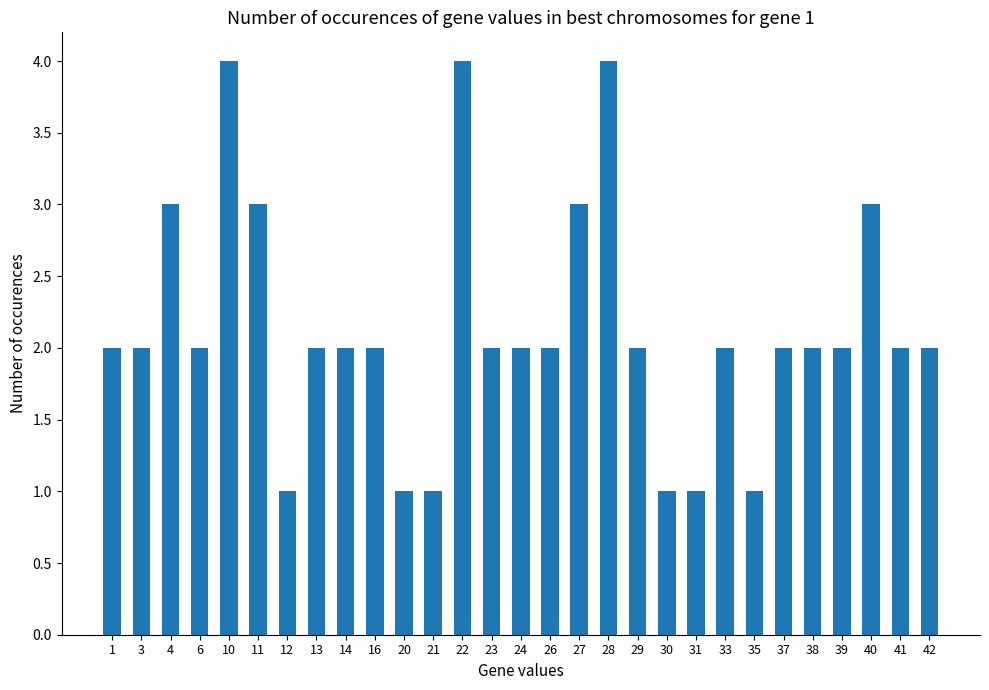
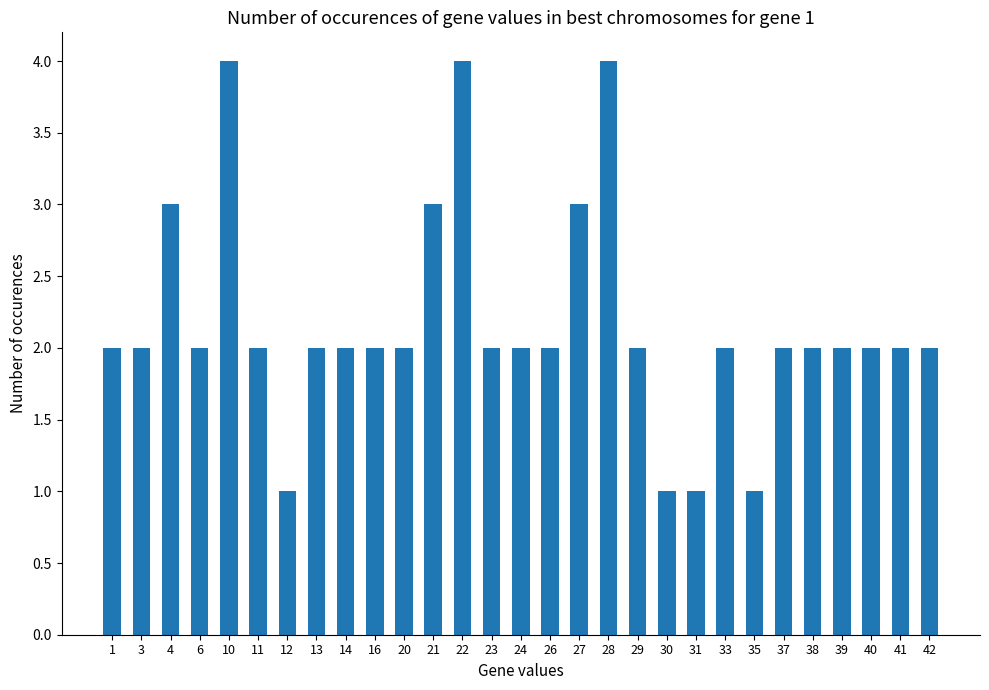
11: 3 -> 2
20: 1 -> 2
21: 1 -> 3
40: 3 -> 2
